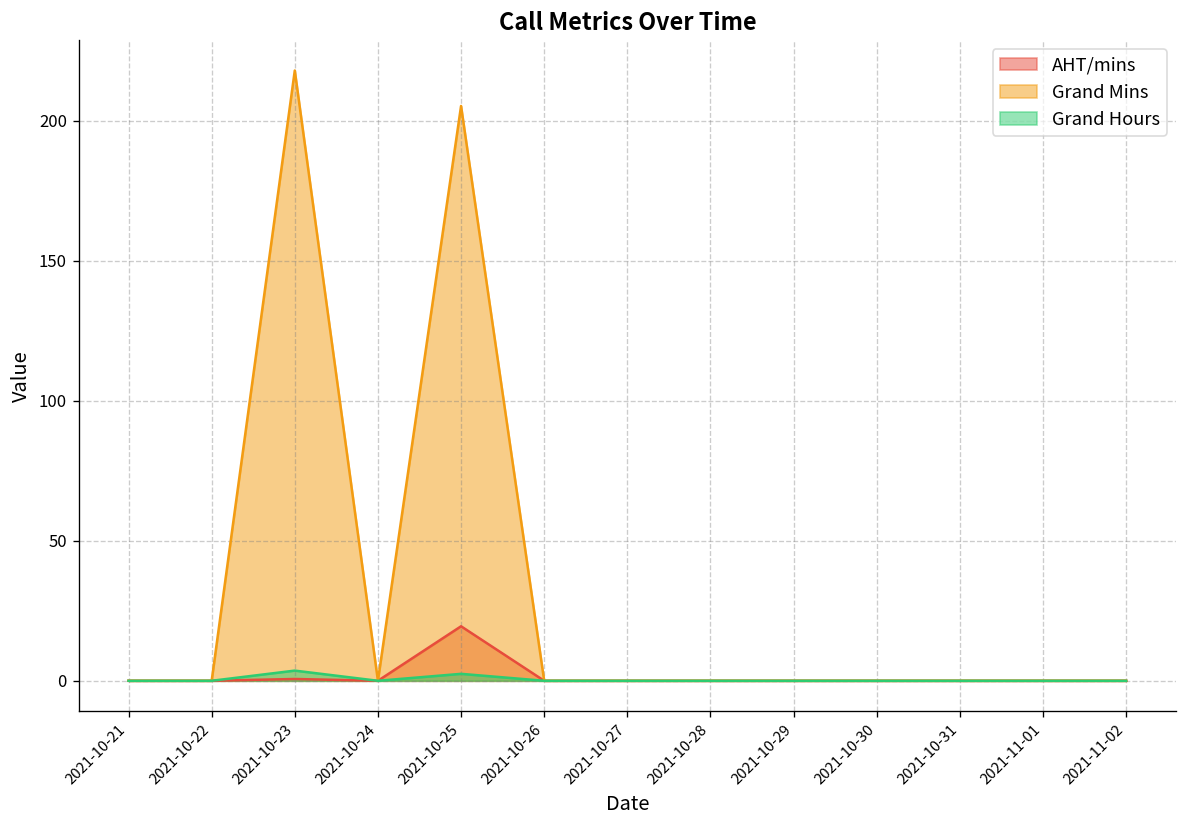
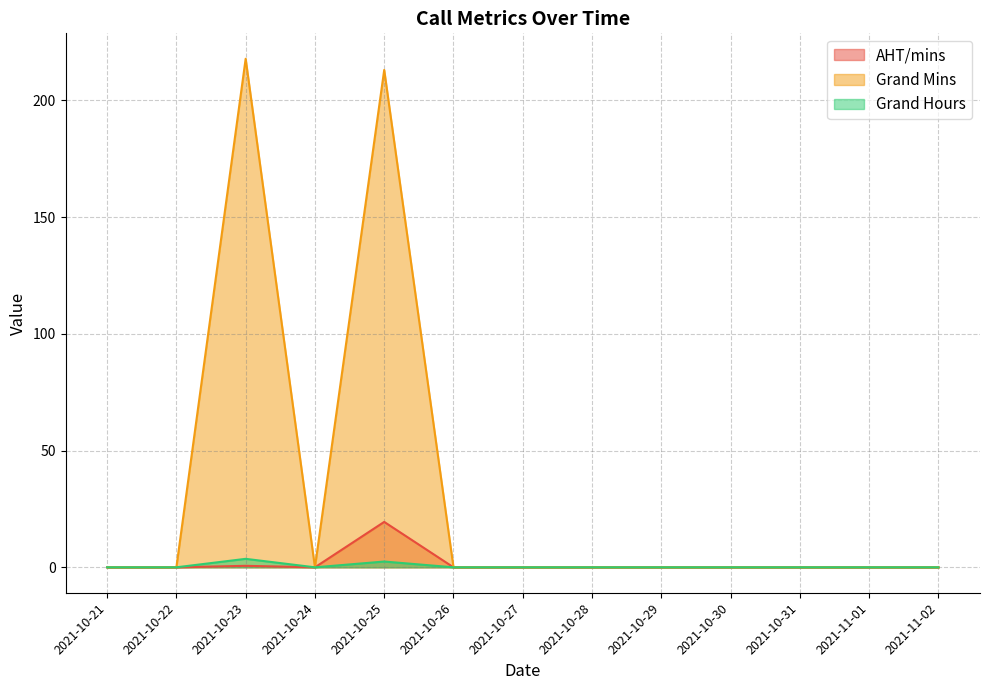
Grand Mins, 2021-10-25: 205 -> 213
